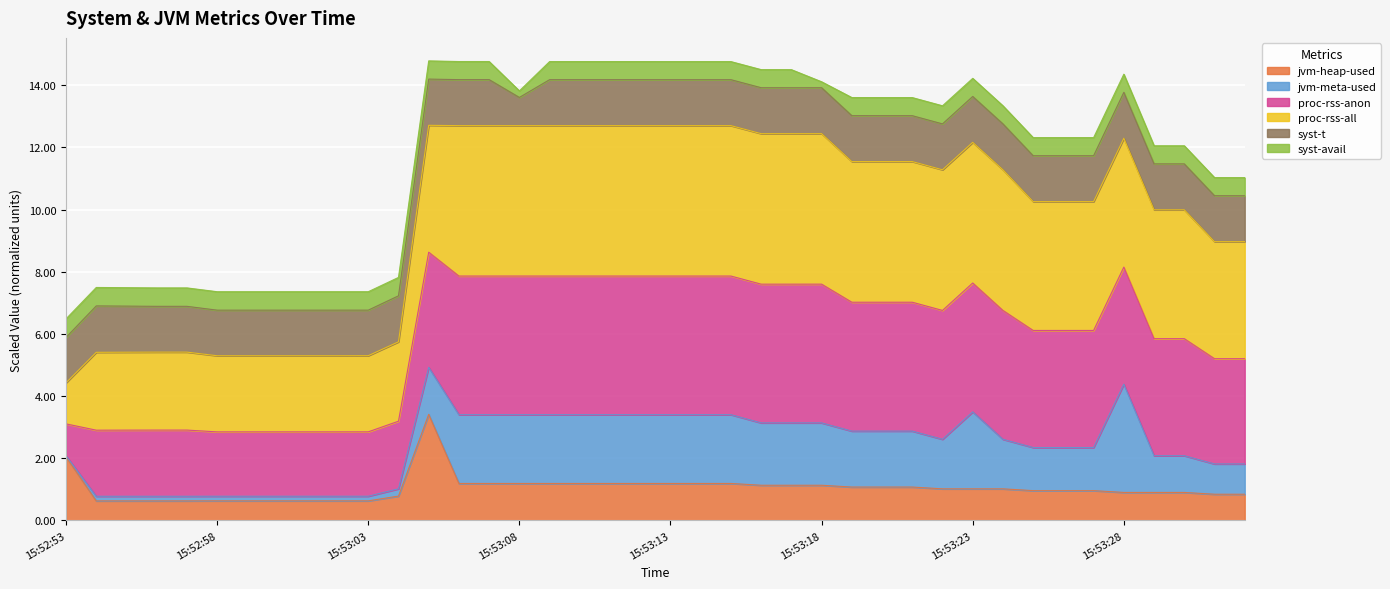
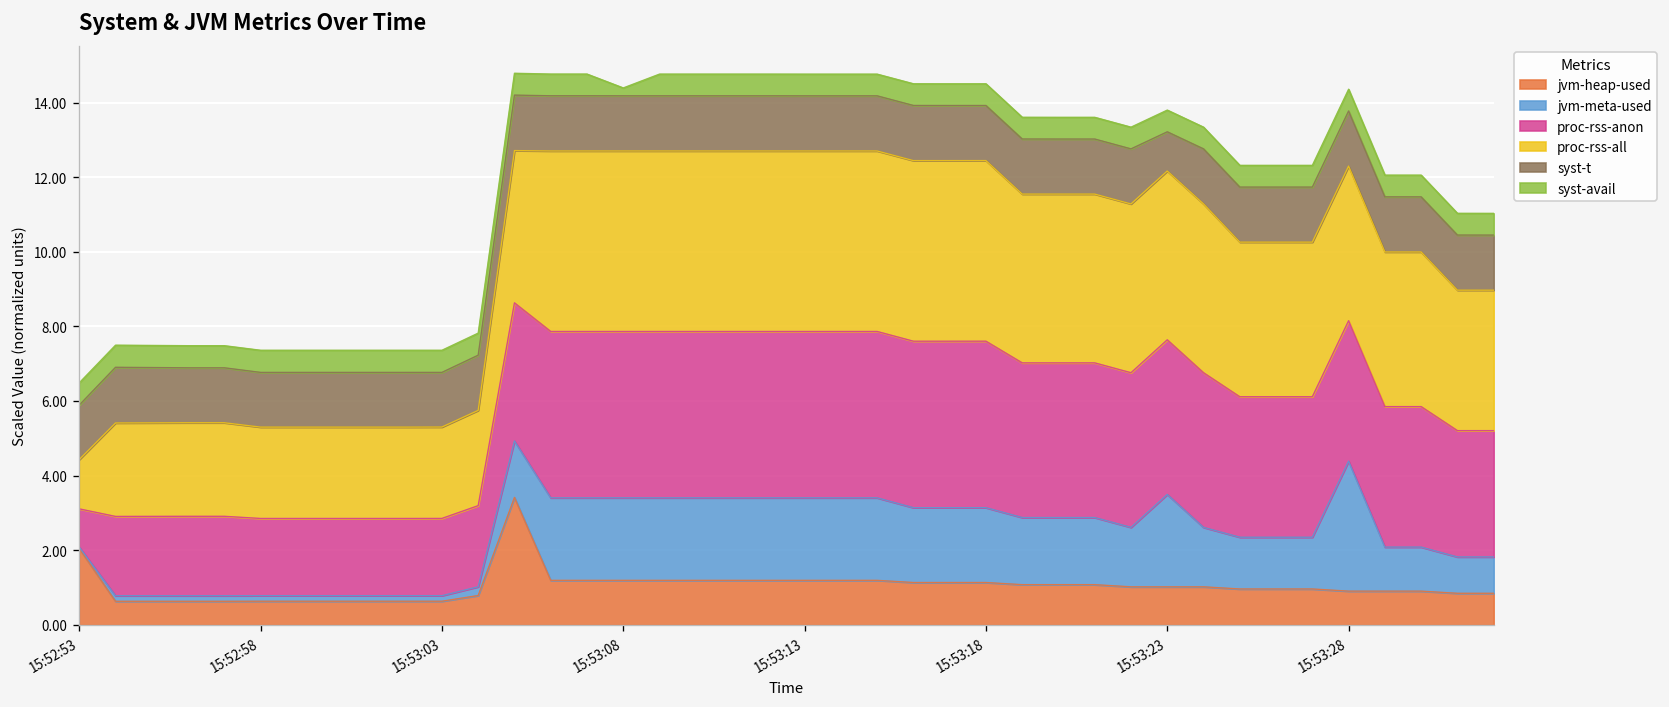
syst-t, 15:53:08: 0.9 -> 1.5
syst-avail, 15:53:18: 0.2 -> 0.6
syst-t, 15:53:23: 1.5 -> 1.1
